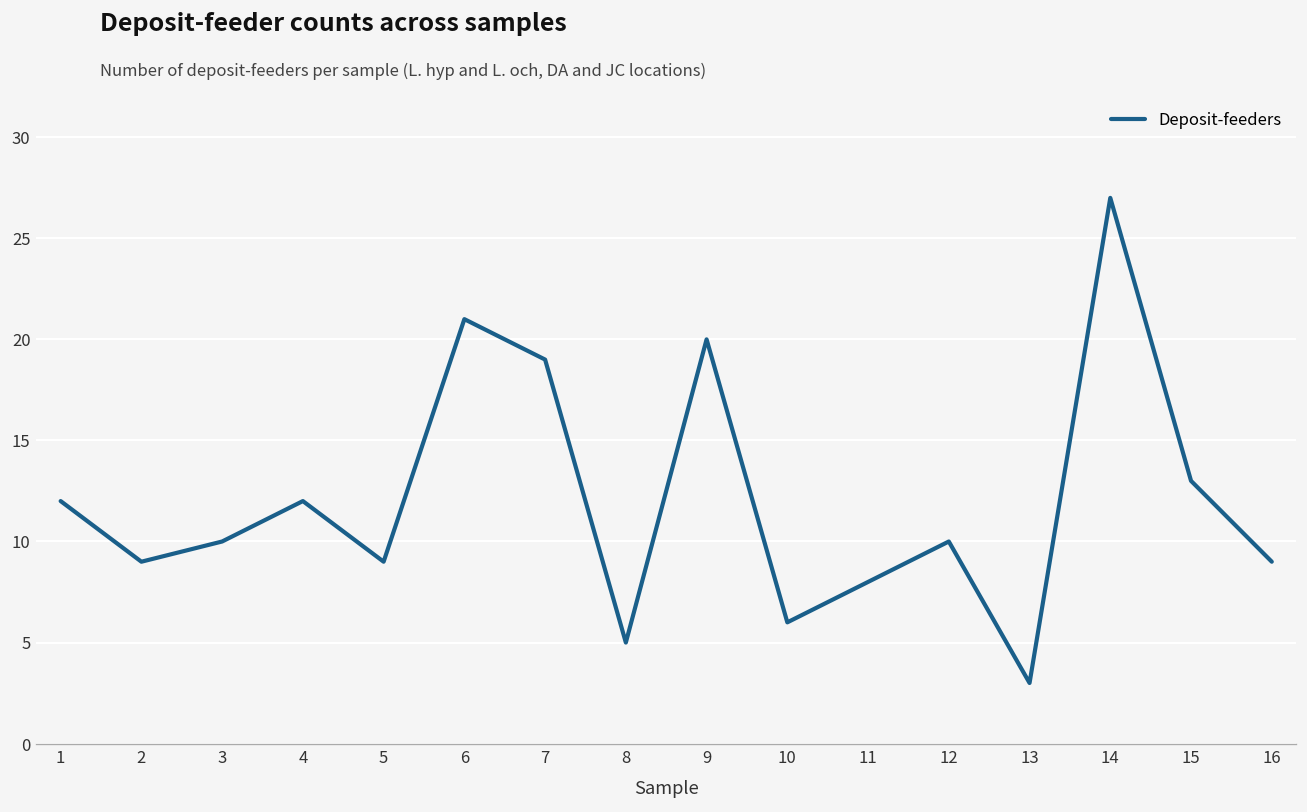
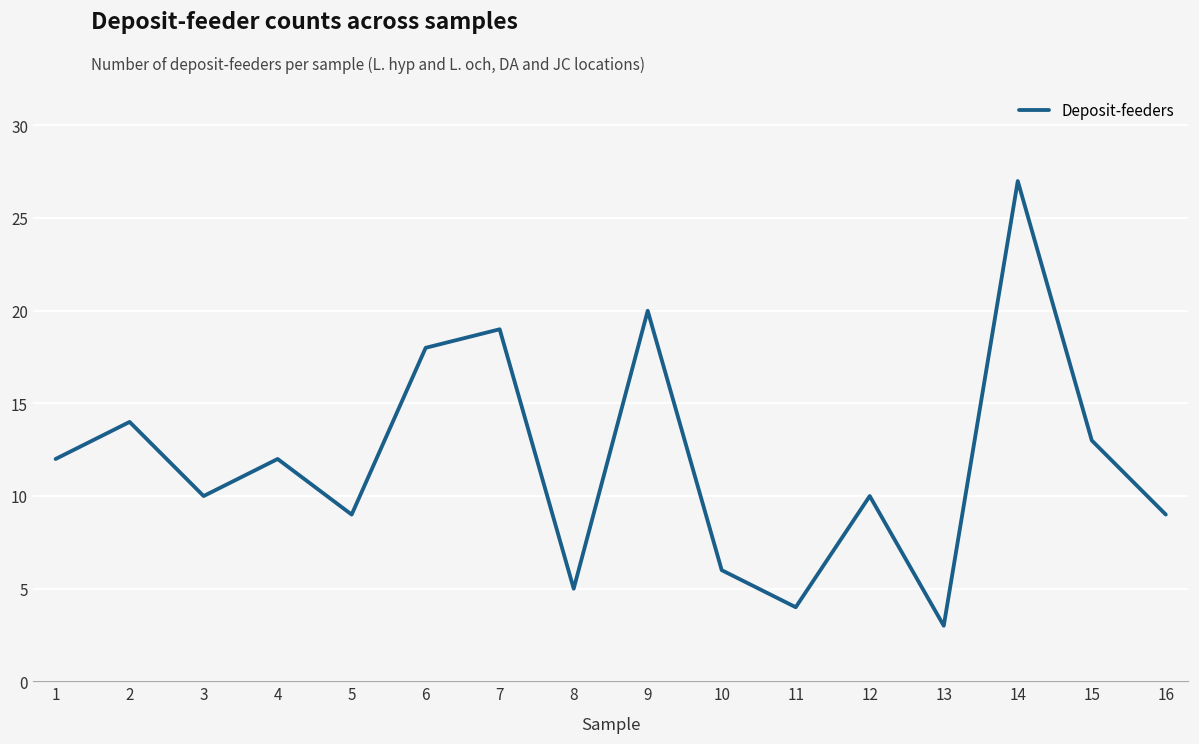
2: 9 -> 14
6: 21 -> 18
11: 8 -> 4
